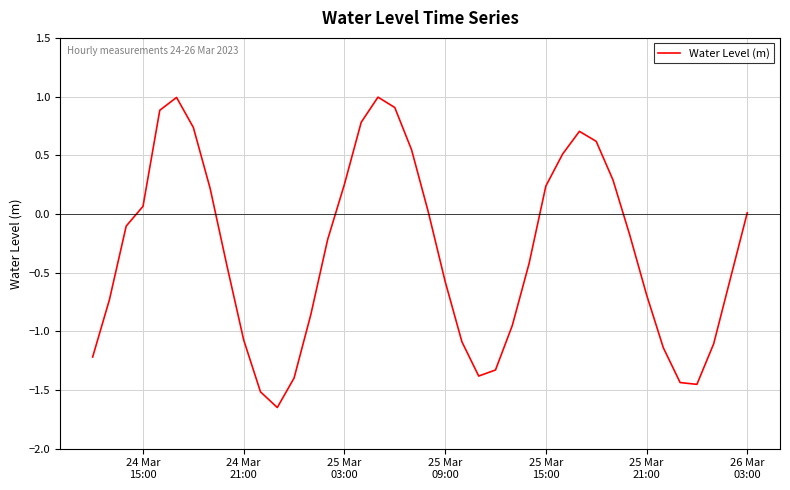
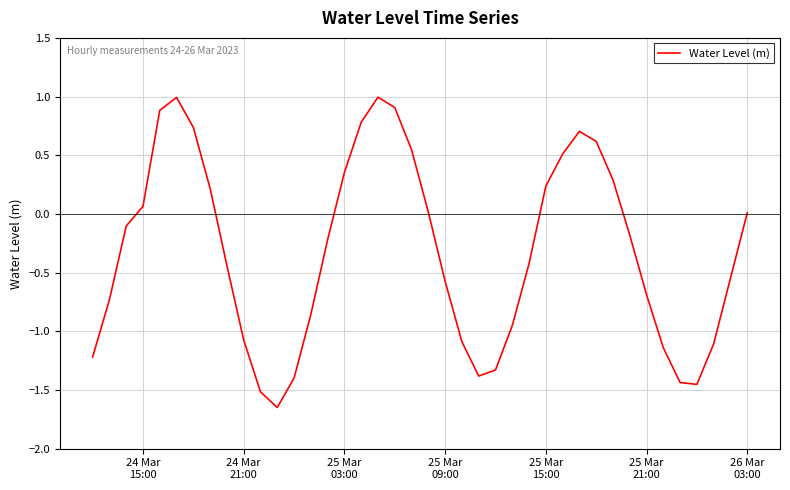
25 Mar 03:00: 0.25 -> 0.35
